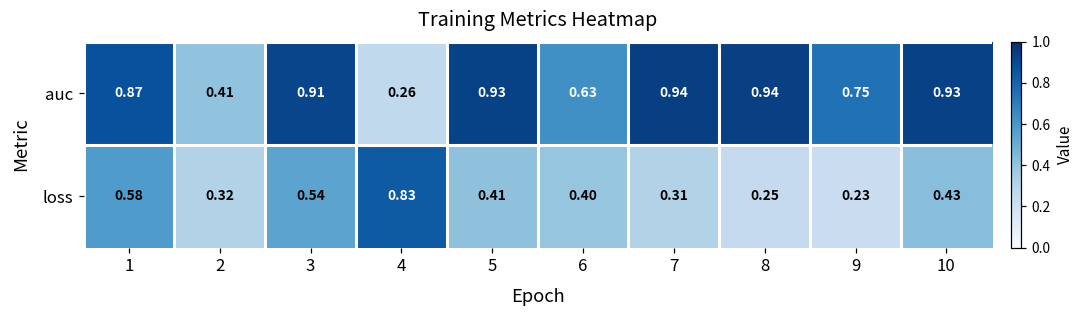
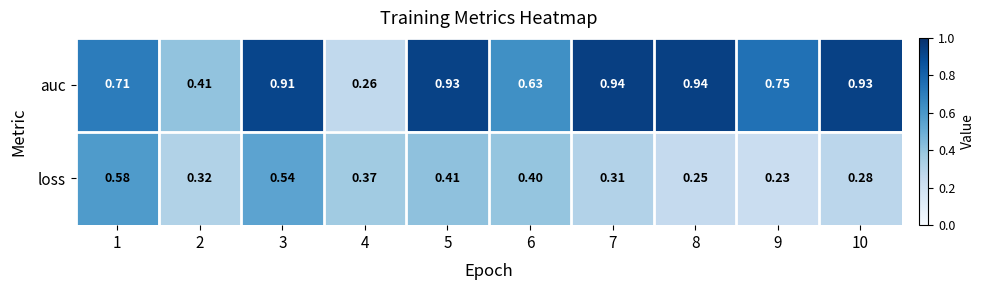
auc, 1: 0.87 -> 0.71
loss, 4: 0.83 -> 0.37
loss, 10: 0.43 -> 0.28
